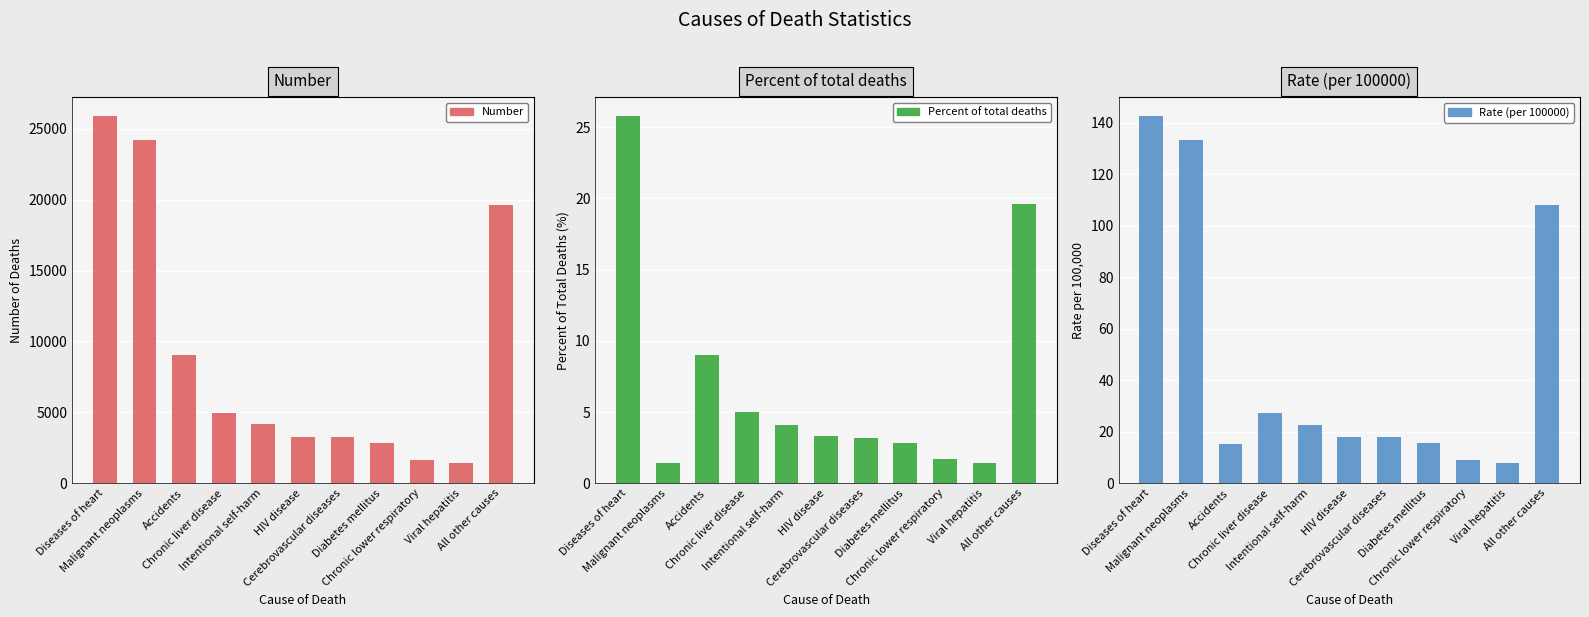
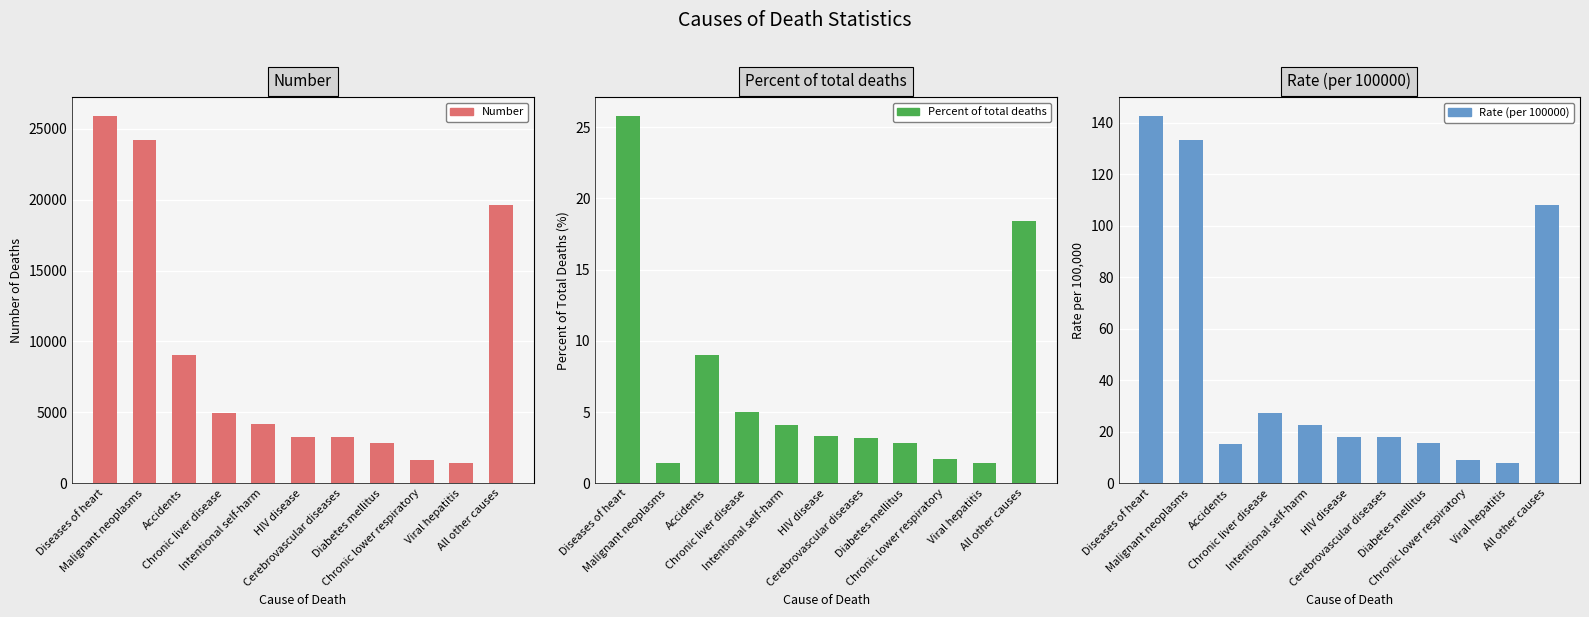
Percent of total deaths, All other causes: 19.6 -> 18.4
